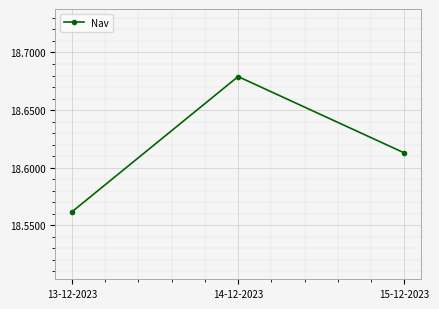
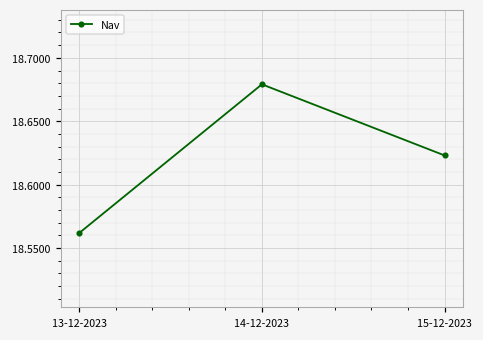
15-12-2023: 18.613 -> 18.623
